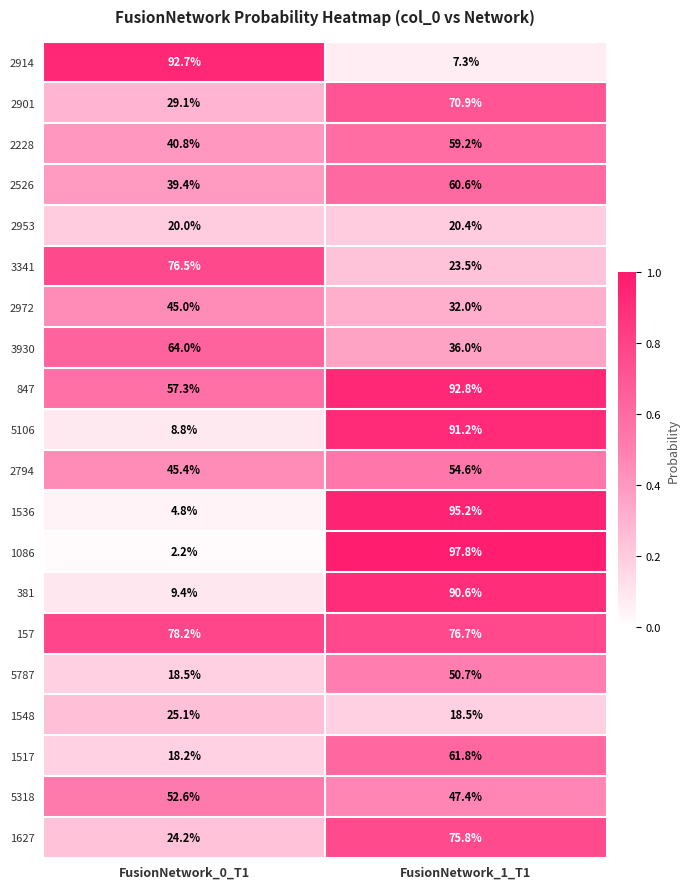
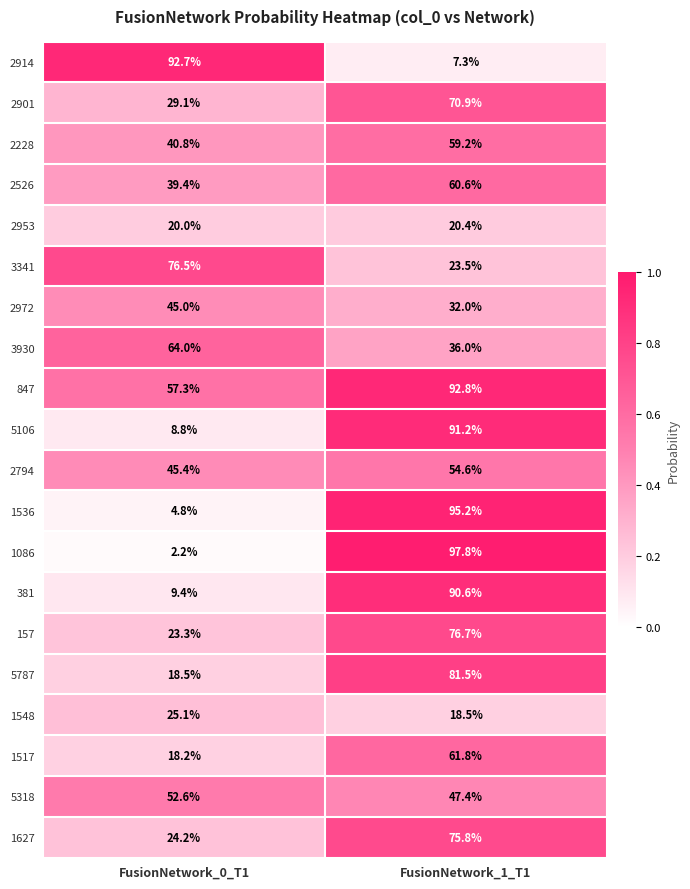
157, FusionNetwork_0_T1: 78.2% -> 23.3%
5787, FusionNetwork_1_T1: 50.7% -> 81.5%
